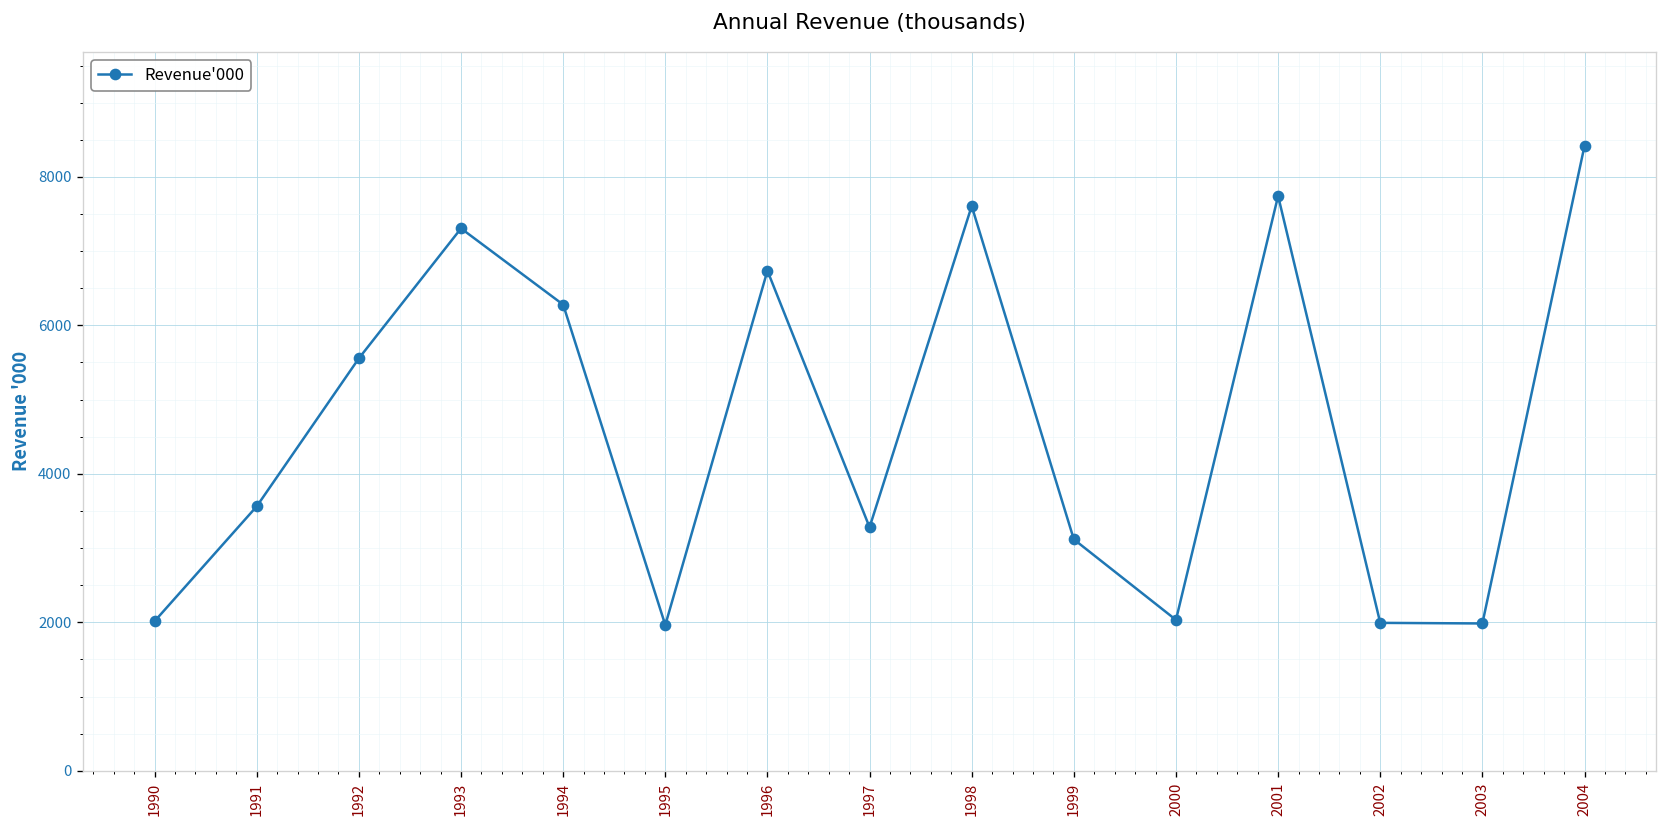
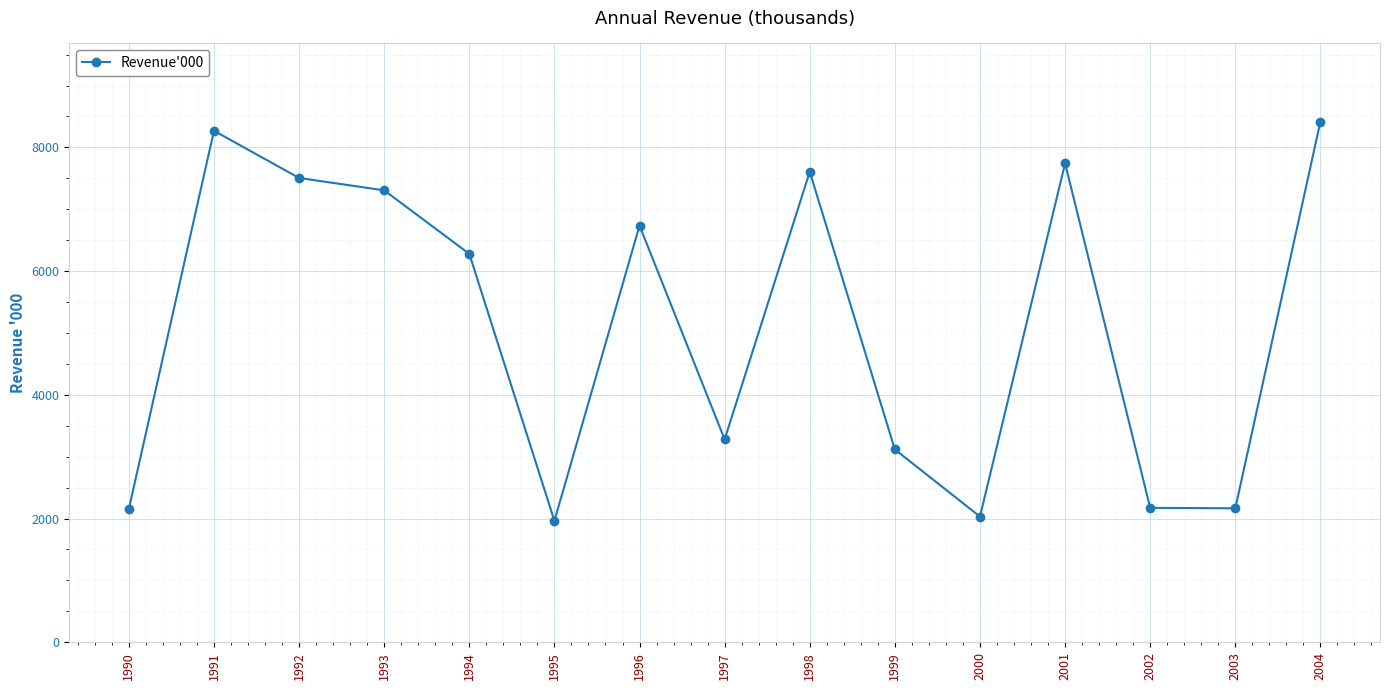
1990: 2000 -> 2200
1991: 3600 -> 8300
1992: 5600 -> 7500
2002: 2000 -> 2200
2003: 2000 -> 2200
